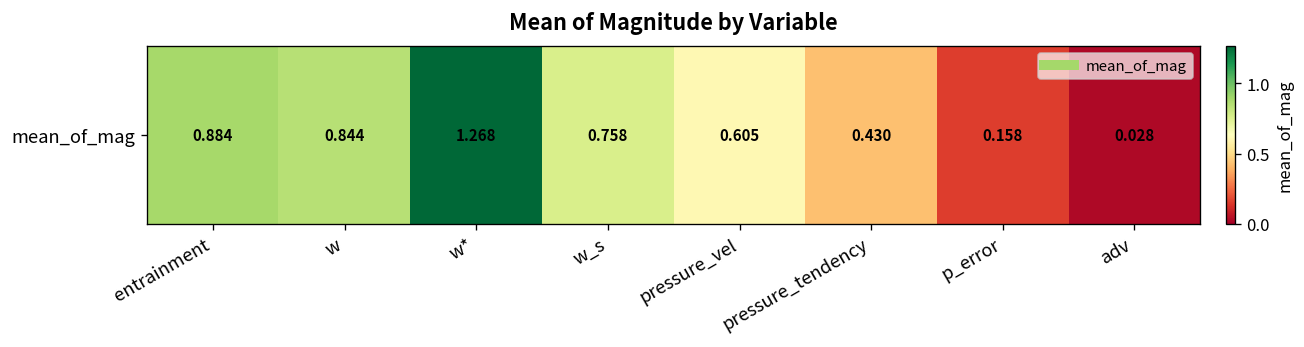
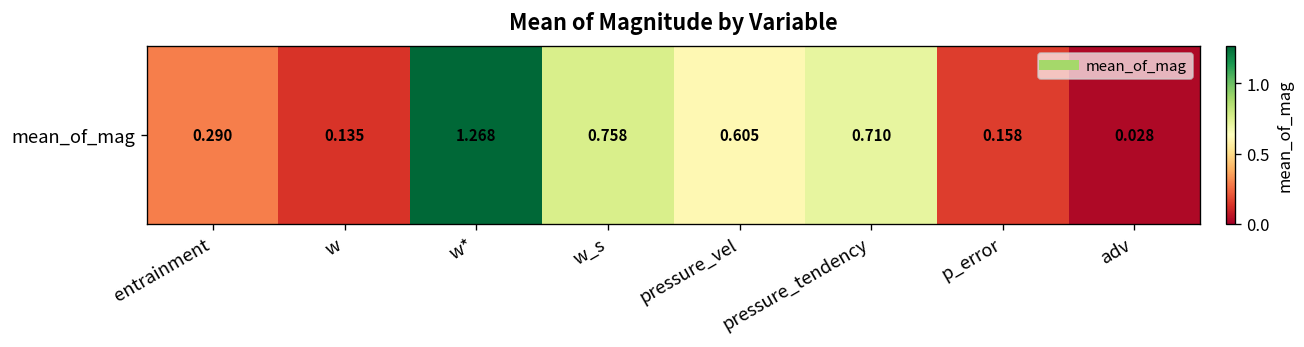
mean_of_mag, entrainment: 0.884 -> 0.290
mean_of_mag, w: 0.844 -> 0.135
mean_of_mag, pressure_tendency: 0.430 -> 0.710
